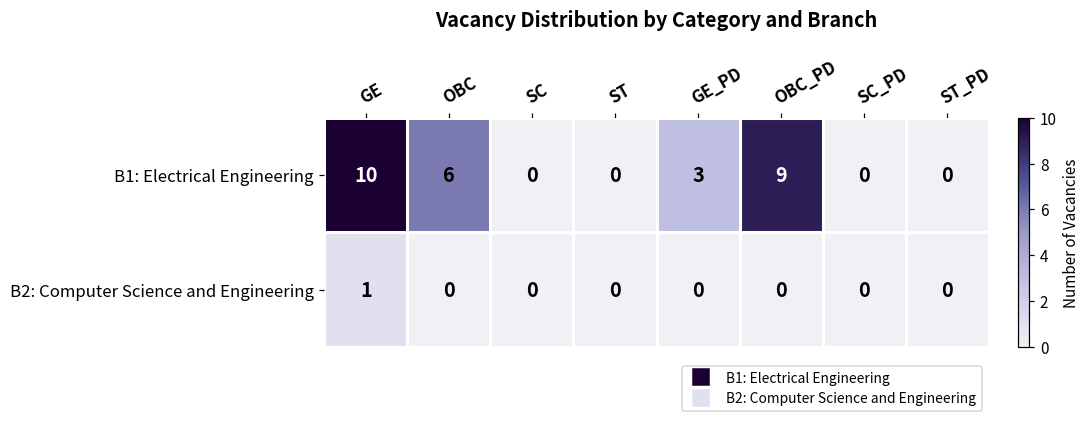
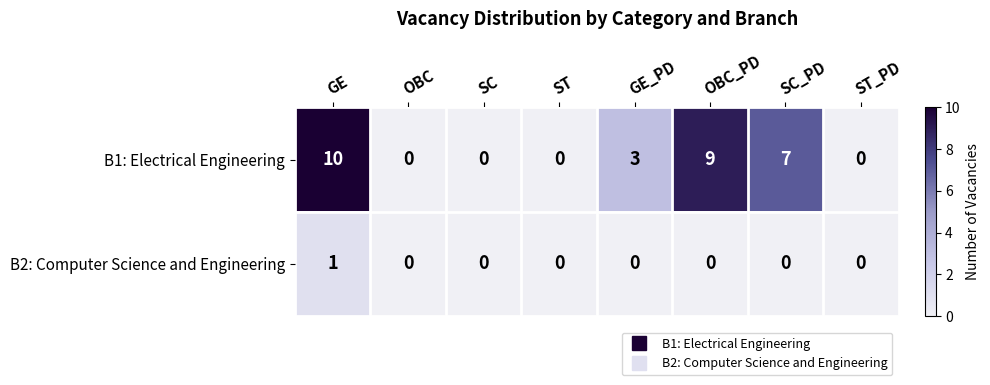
B1: Electrical Engineering, OBC: 6 -> 0
B1: Electrical Engineering, SC_PD: 0 -> 7
